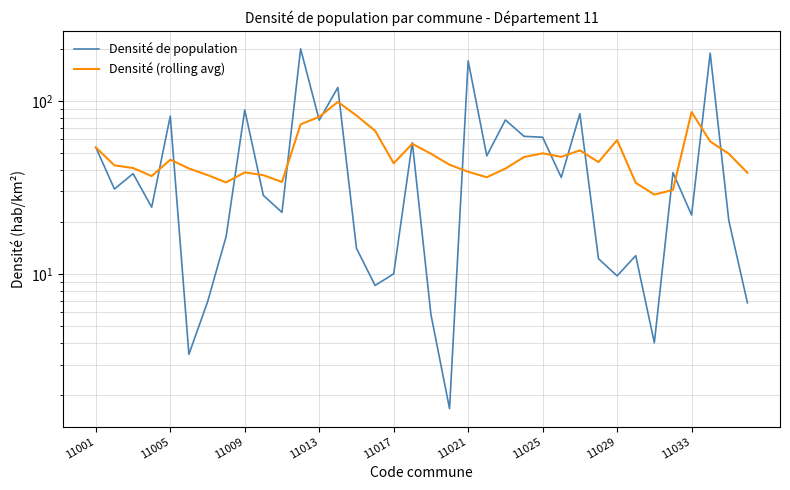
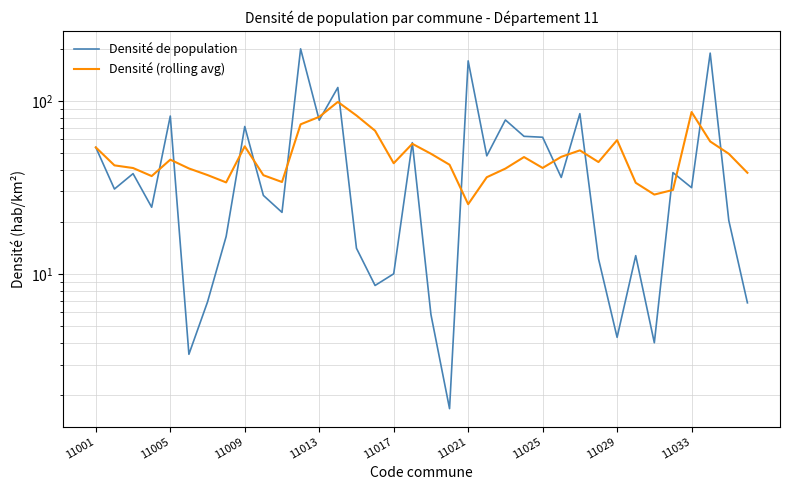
Densité de population, 11009: 90 -> 71
Densité (rolling avg), 11009: 39 -> 55
Densité (rolling avg), 11021: 39 -> 25
Densité (rolling avg), 11025: 50 -> 41
Densité de population, 11029: 10 -> 4.3
Densité de population, 11033: 22 -> 32
